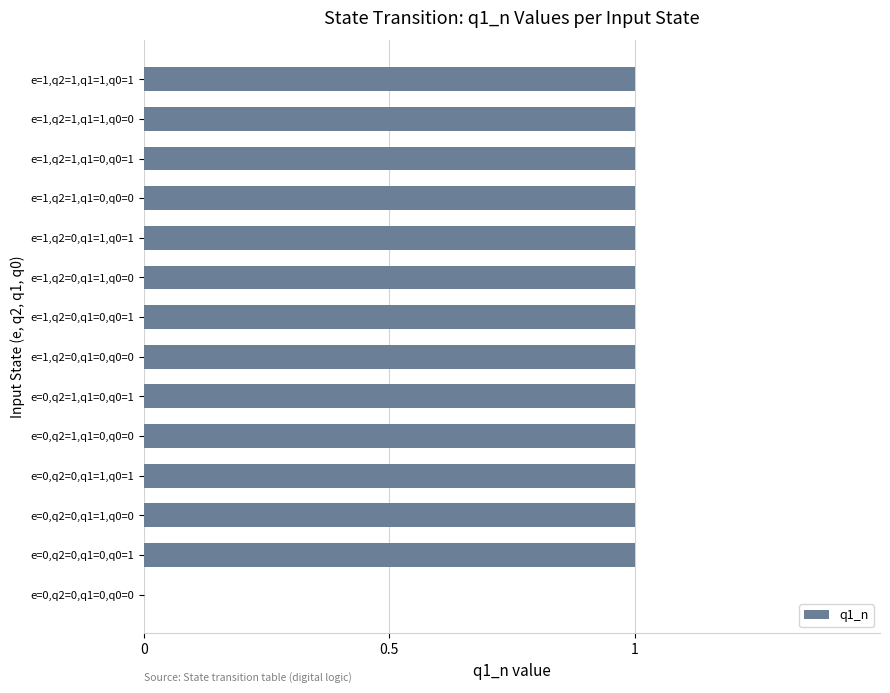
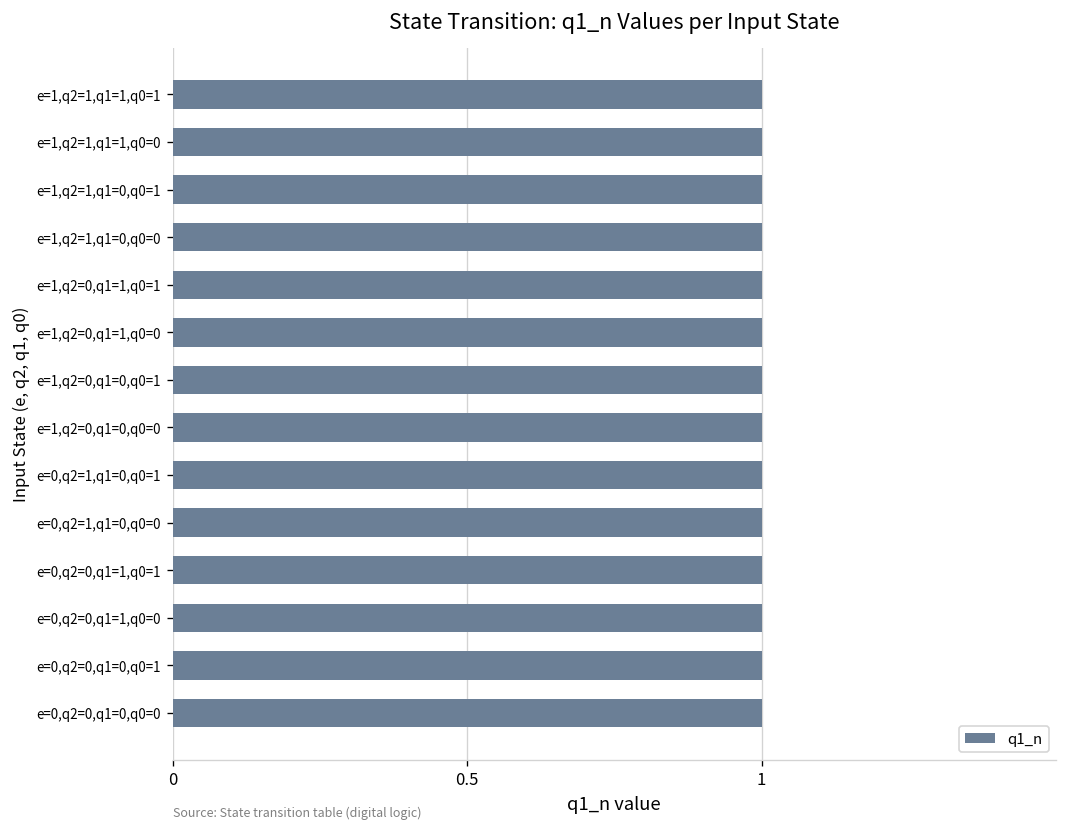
e=0,q2=0,q1=0,q0=0: 0 -> 1
